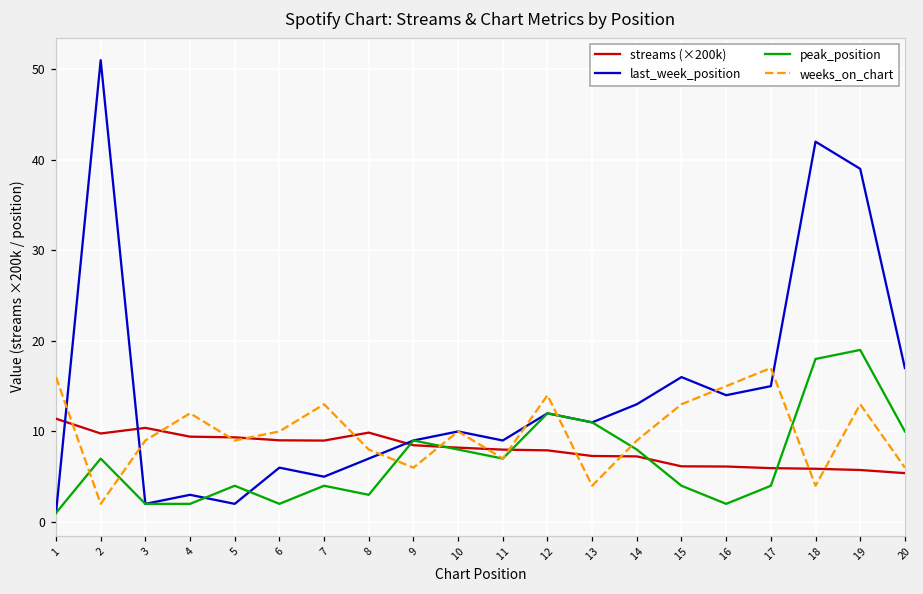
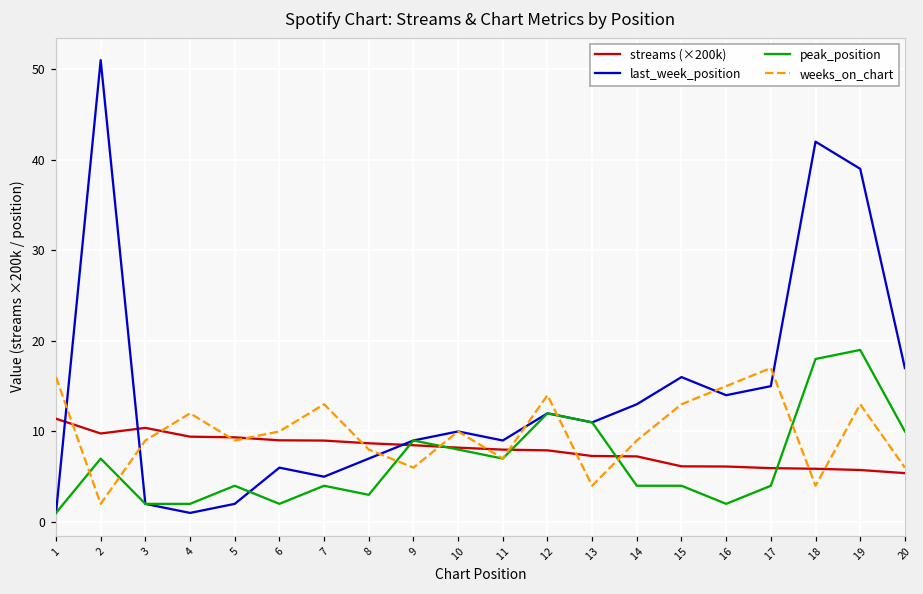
last_week_position, 4: 3 -> 1
streams (×200k), 8: 10 -> 9
peak_position, 14: 8 -> 4
